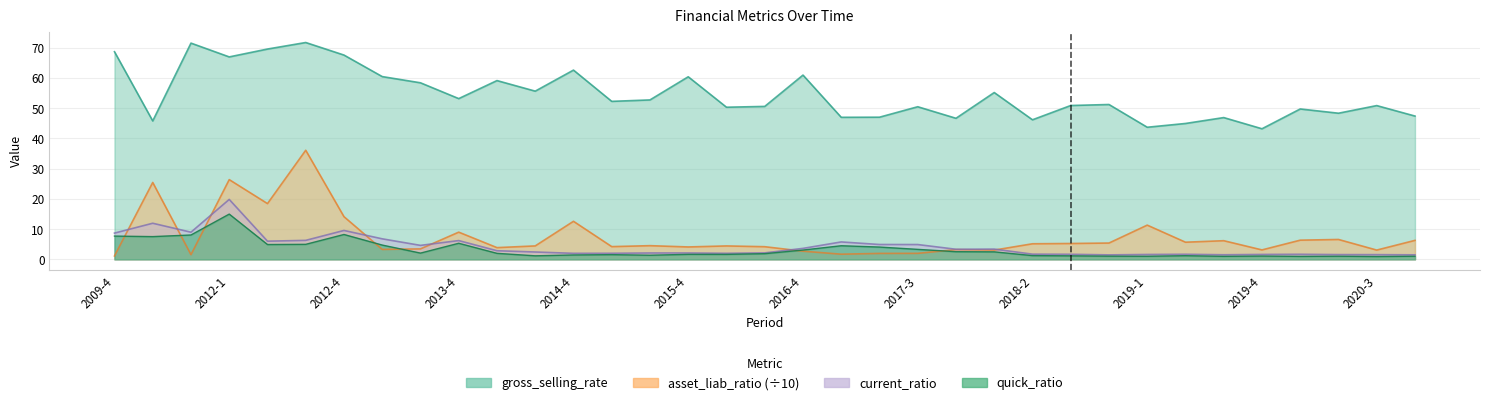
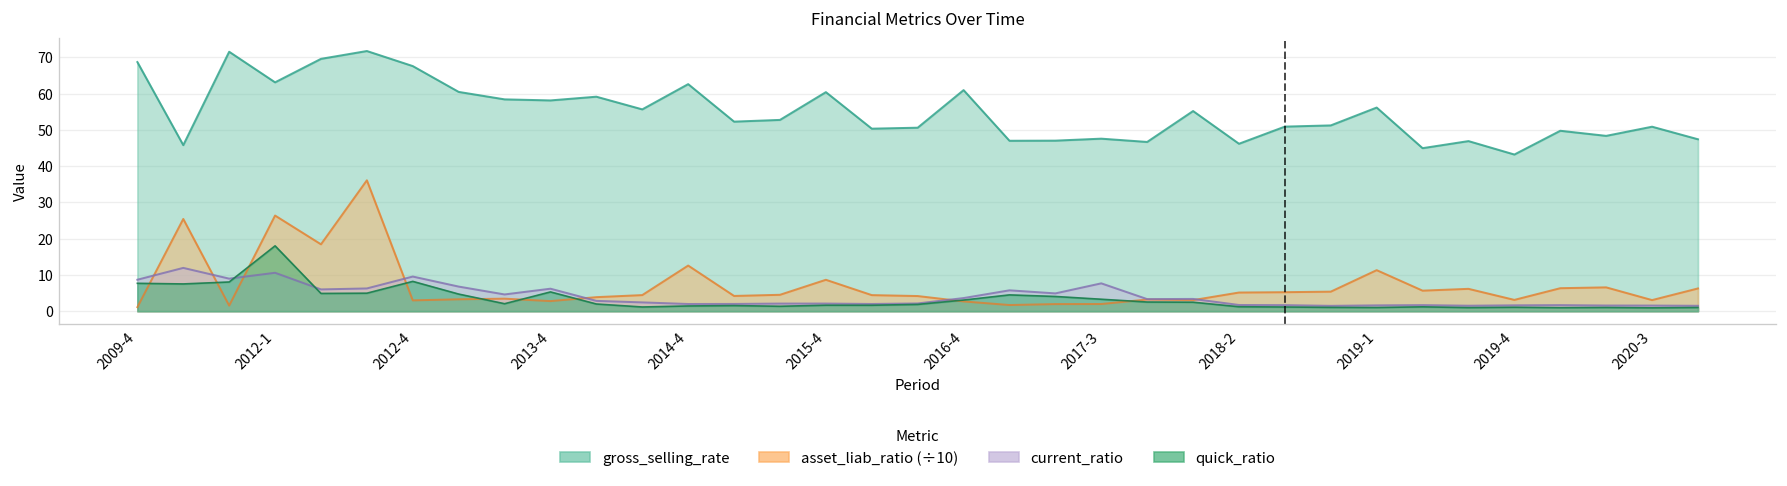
gross_selling_rate, 2012-1: 67 -> 63
current_ratio, 2012-1: 20 -> 11
quick_ratio, 2012-1: 15 -> 18
asset_liab_ratio (÷10), 2012-4: 14 -> 3
gross_selling_rate, 2013-4: 53 -> 58
asset_liab_ratio (÷10), 2013-4: 9 -> 3
asset_liab_ratio (÷10), 2015-4: 4 -> 9
gross_selling_rate, 2017-3: 50 -> 48
current_ratio, 2017-3: 5 -> 8
gross_selling_rate, 2019-1: 44 -> 56
